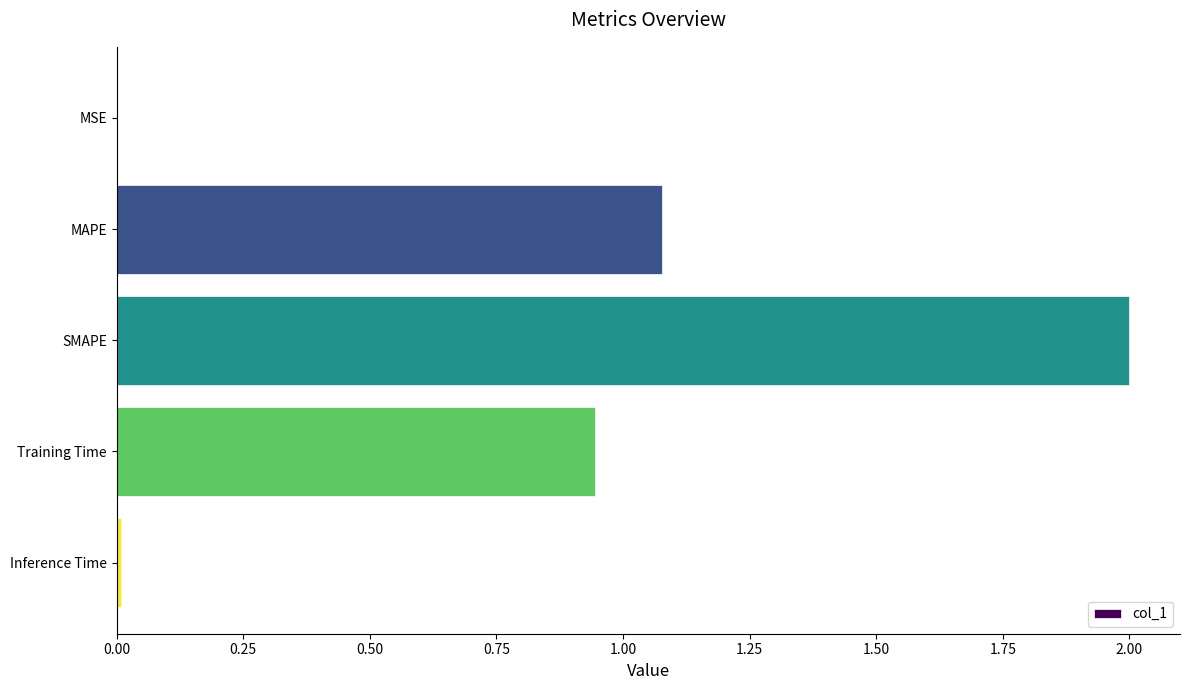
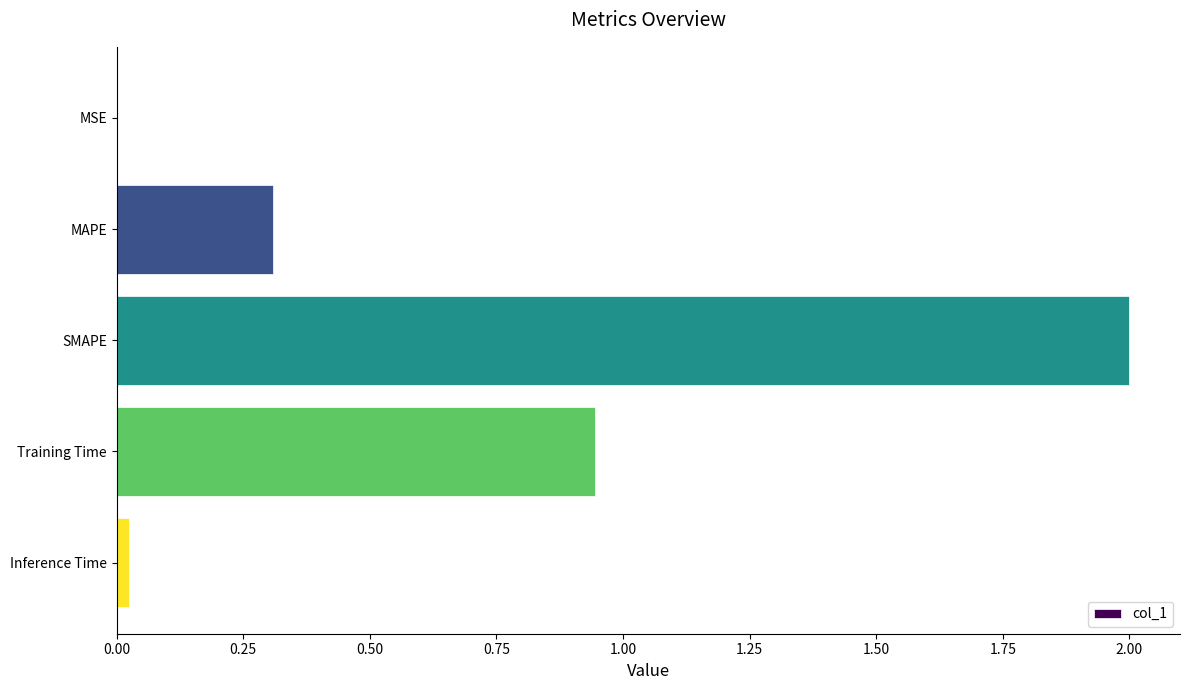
MAPE: 1.08 -> 0.31
Inference Time: 0.01 -> 0.03
